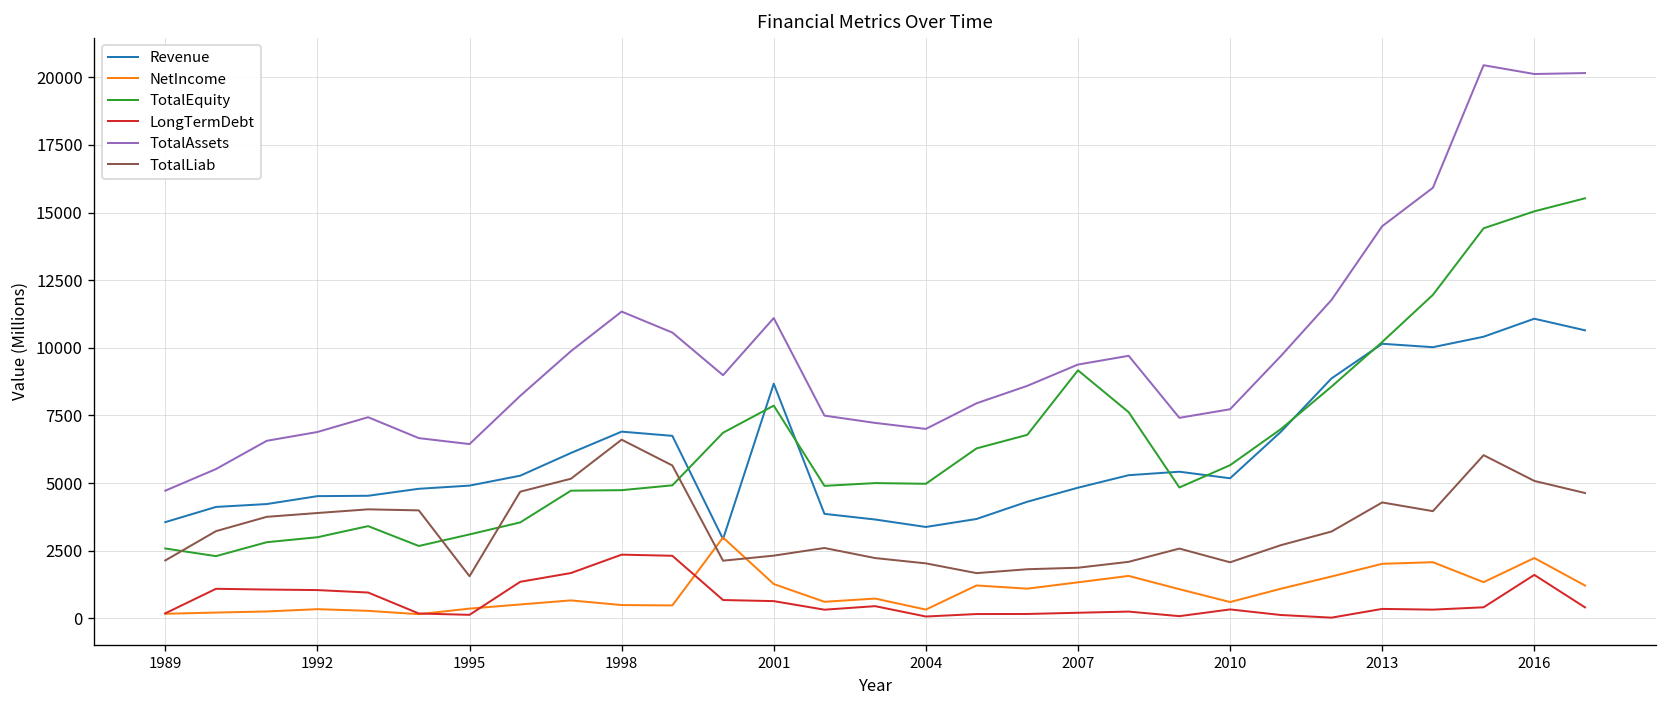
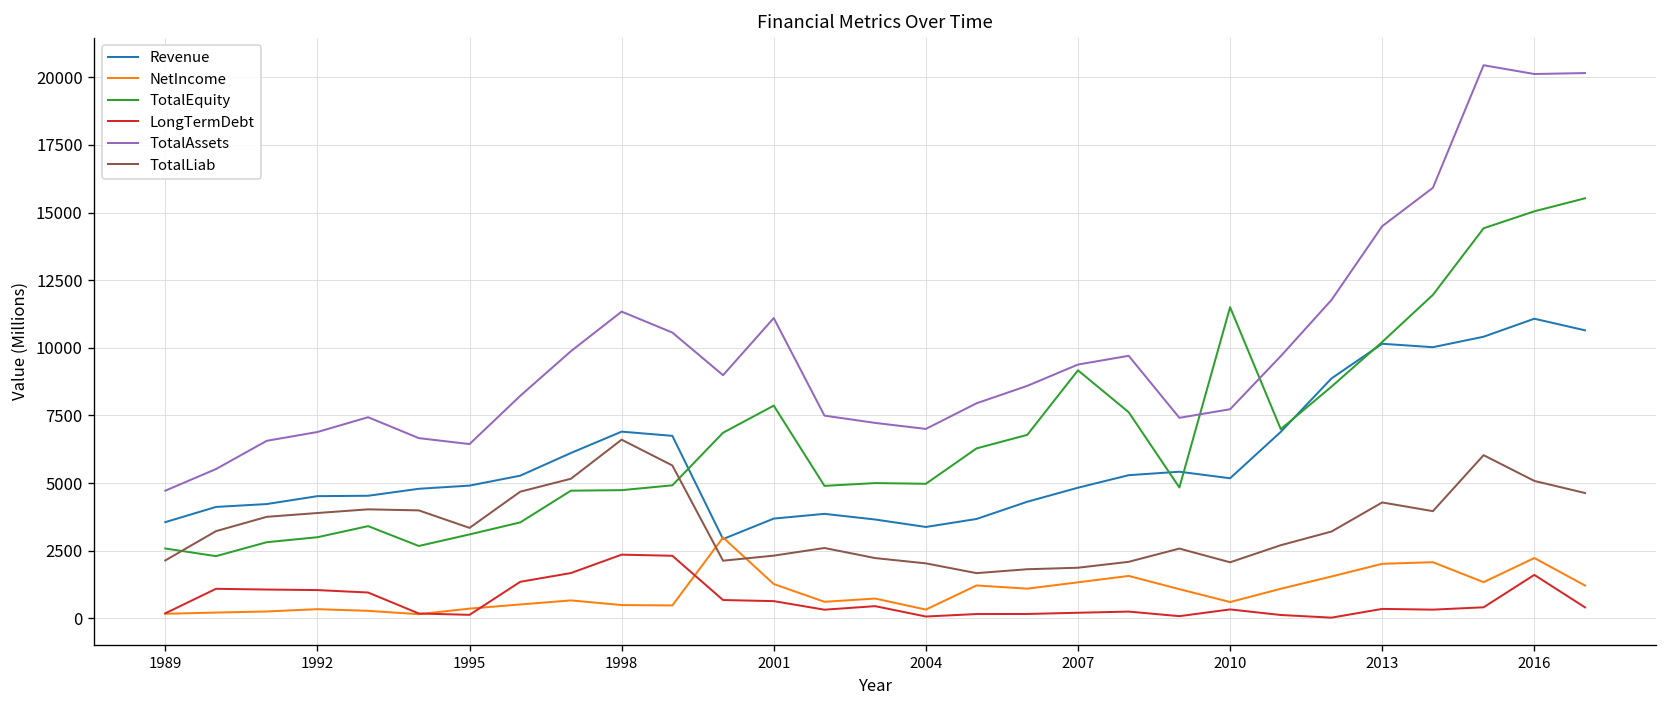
TotalLiab, 1995: 1600 -> 3300
Revenue, 2001: 8700 -> 3700
TotalEquity, 2010: 5700 -> 11500
